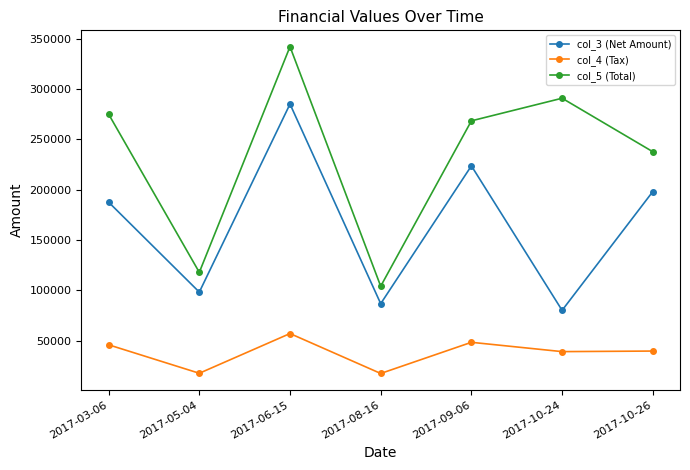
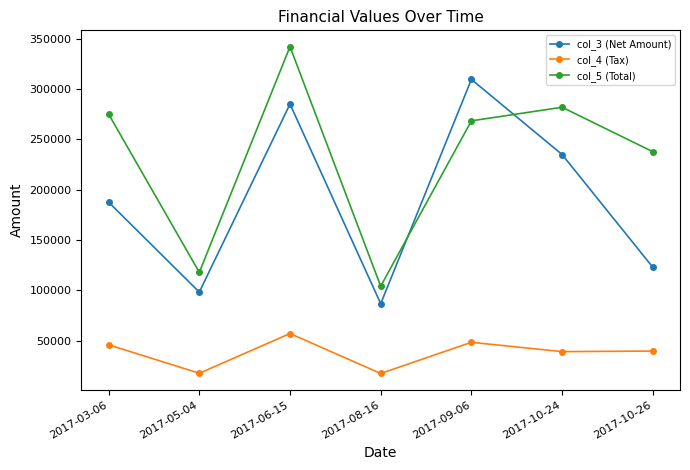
col_3 (Net Amount), 2017-09-06: 224000 -> 310000
col_3 (Net Amount), 2017-10-24: 80000 -> 235000
col_5 (Total), 2017-10-24: 291000 -> 282000
col_3 (Net Amount), 2017-10-26: 198000 -> 123000
